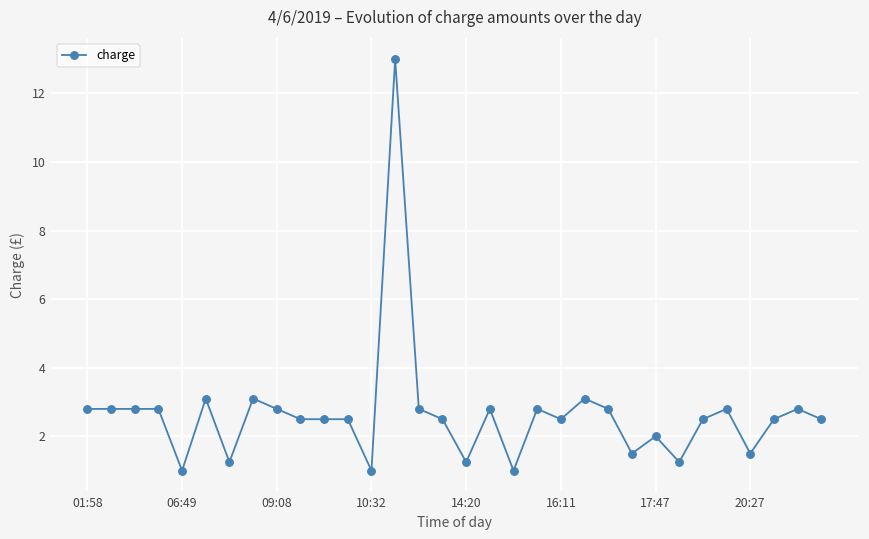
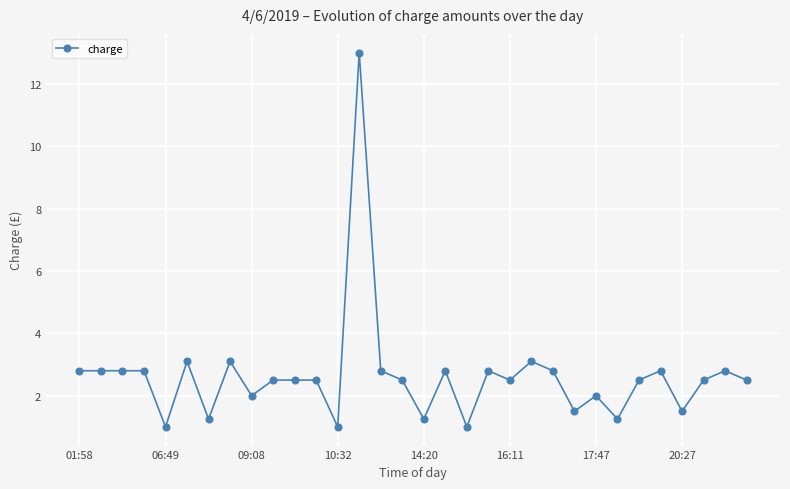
09:08: 2.8 -> 2.0
